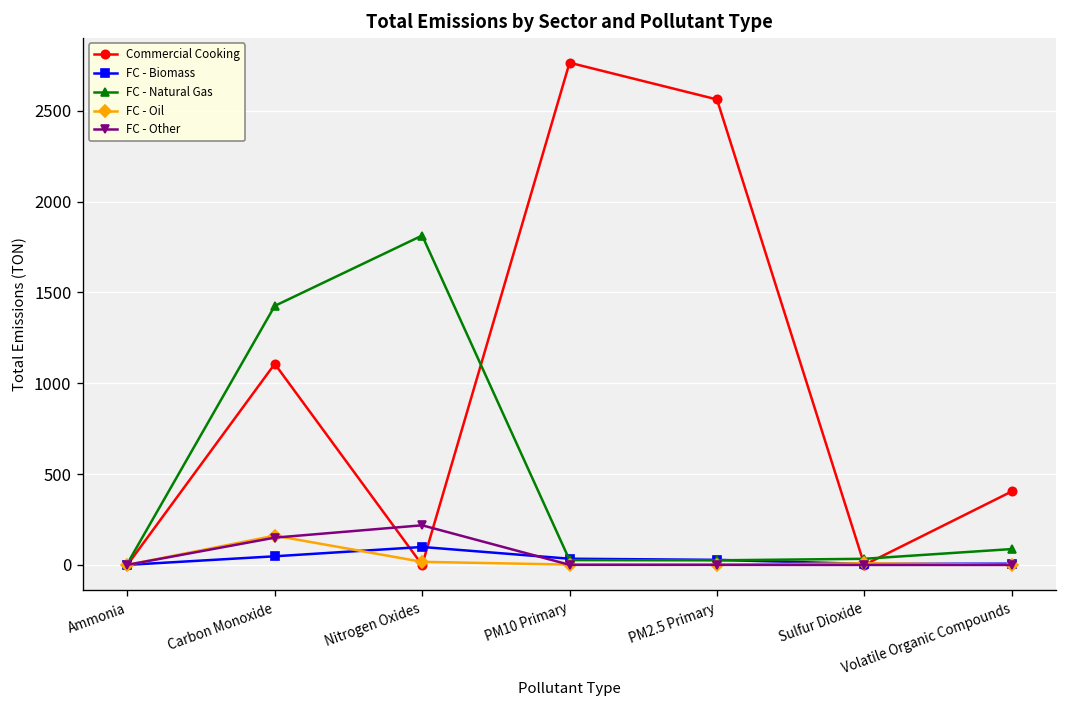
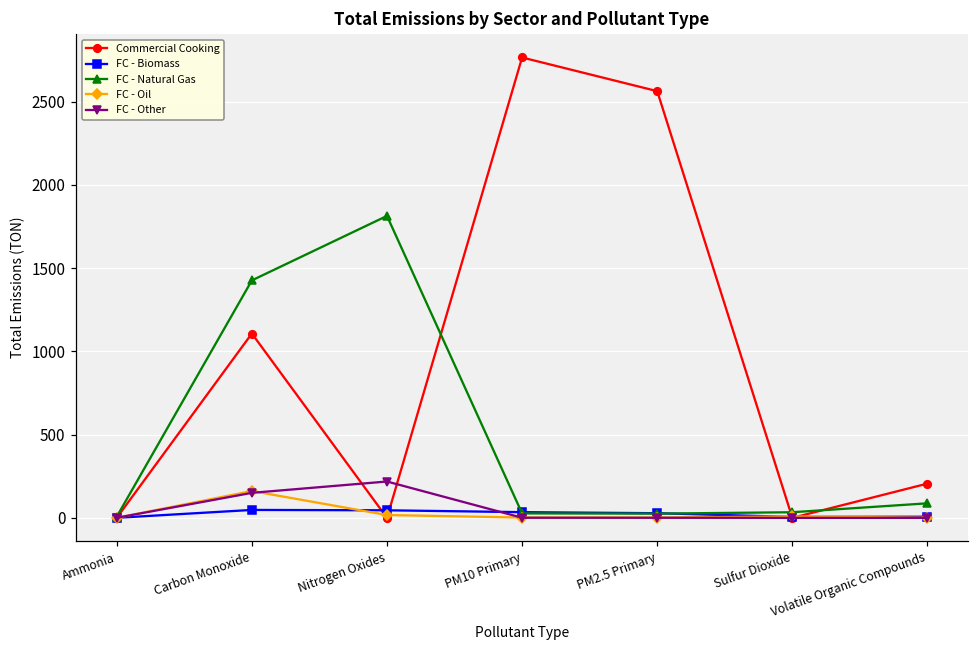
FC - Biomass, Nitrogen Oxides: 100 -> 50
Commercial Cooking, Volatile Organic Compounds: 400 -> 210
